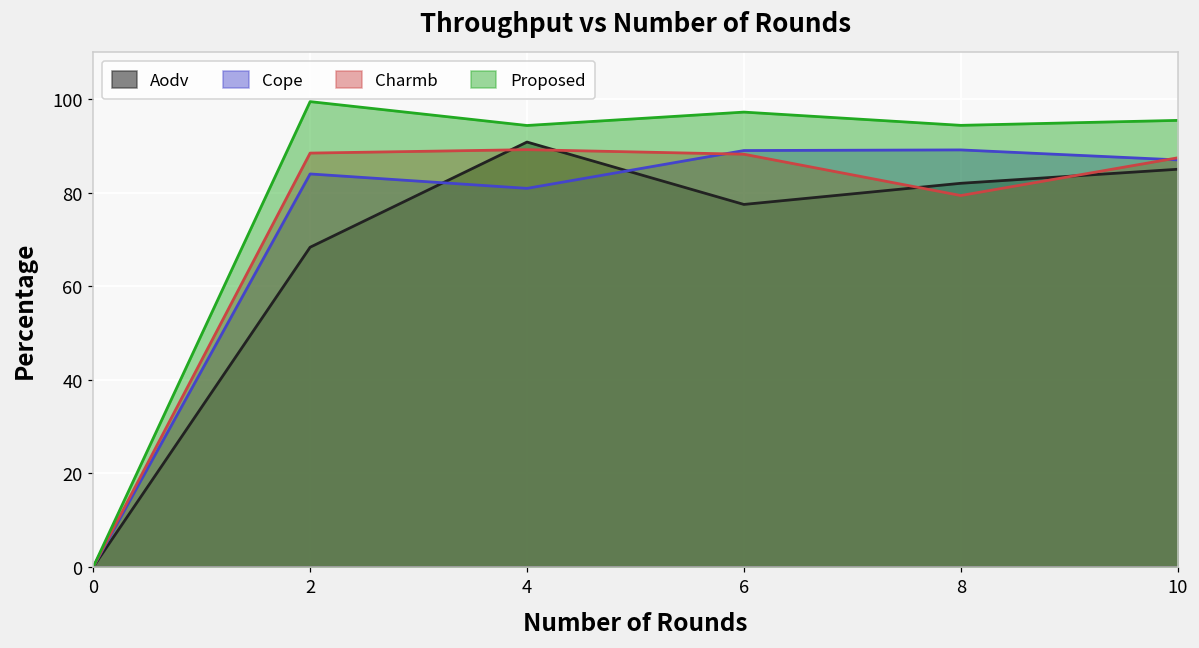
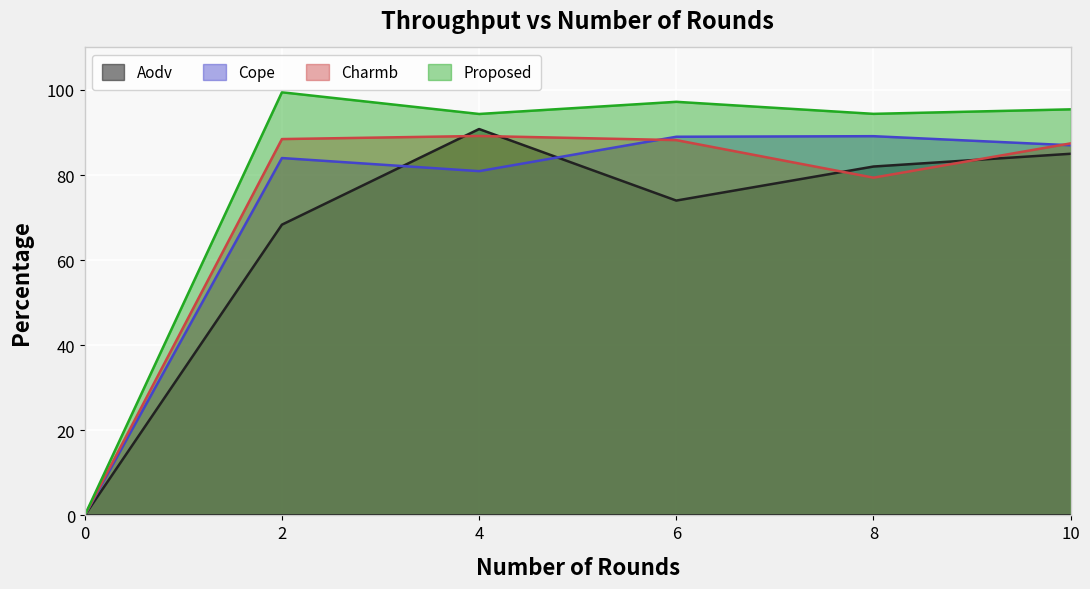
Aodv, 6: 77 -> 74
